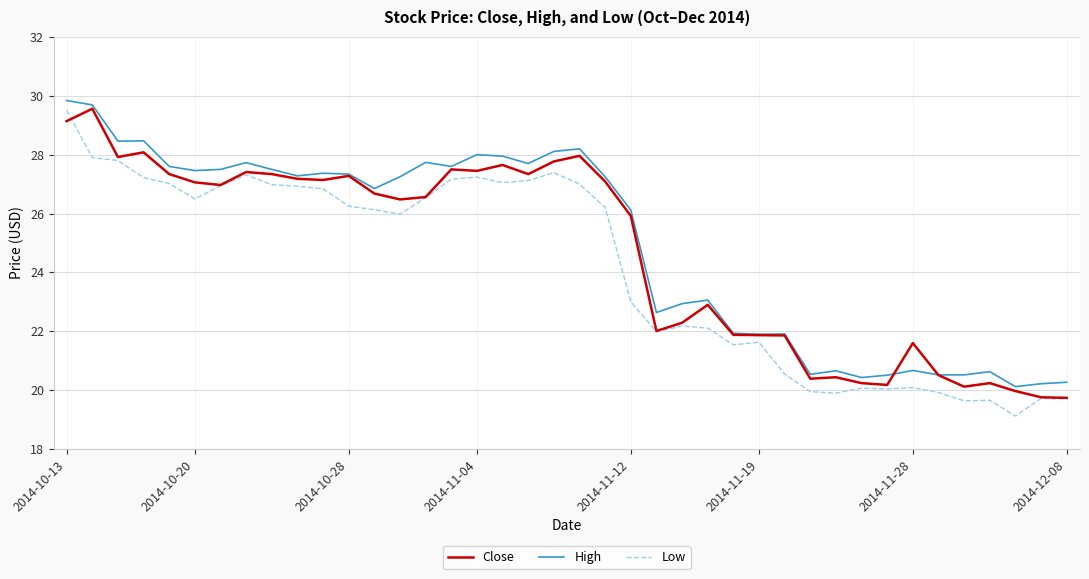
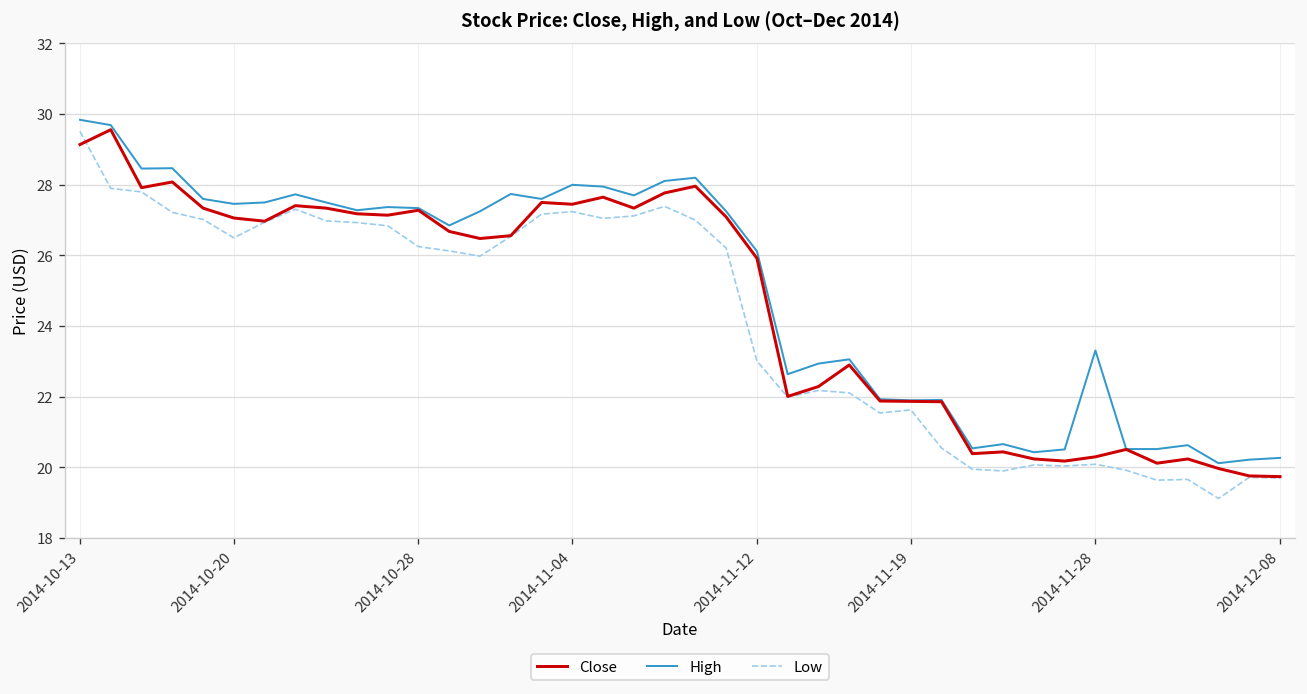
Close, 2014-11-28: 21.6 -> 20.3
High, 2014-11-28: 20.7 -> 23.3
